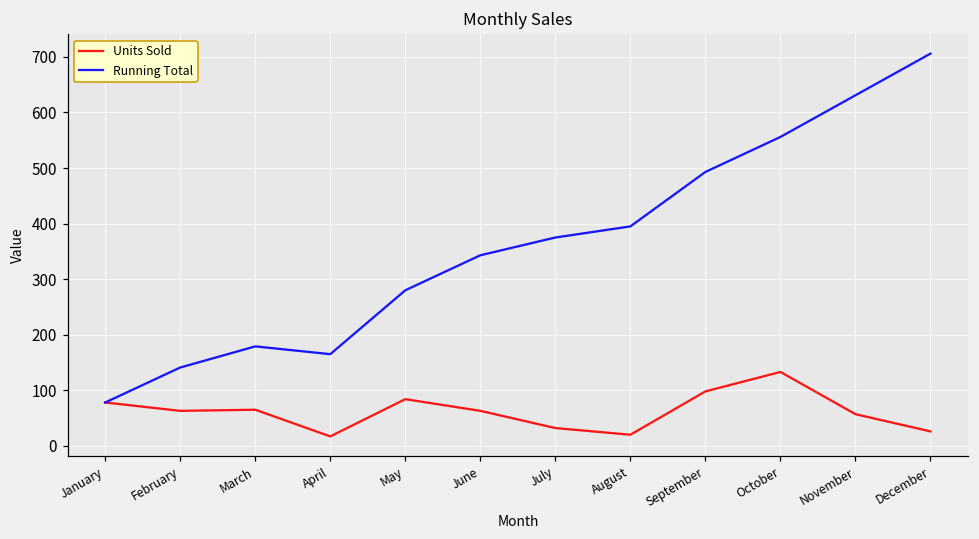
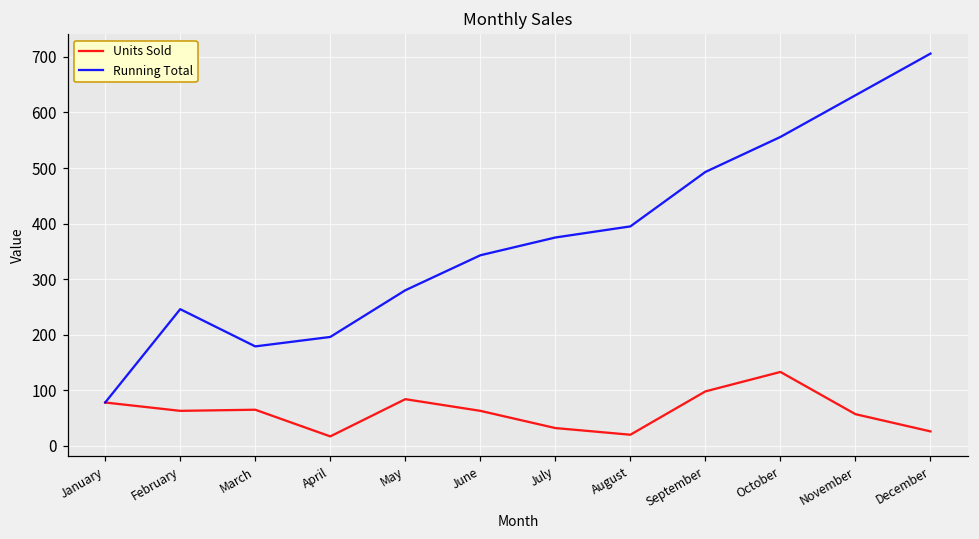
Running Total, February: 140 -> 250
Running Total, April: 170 -> 200
